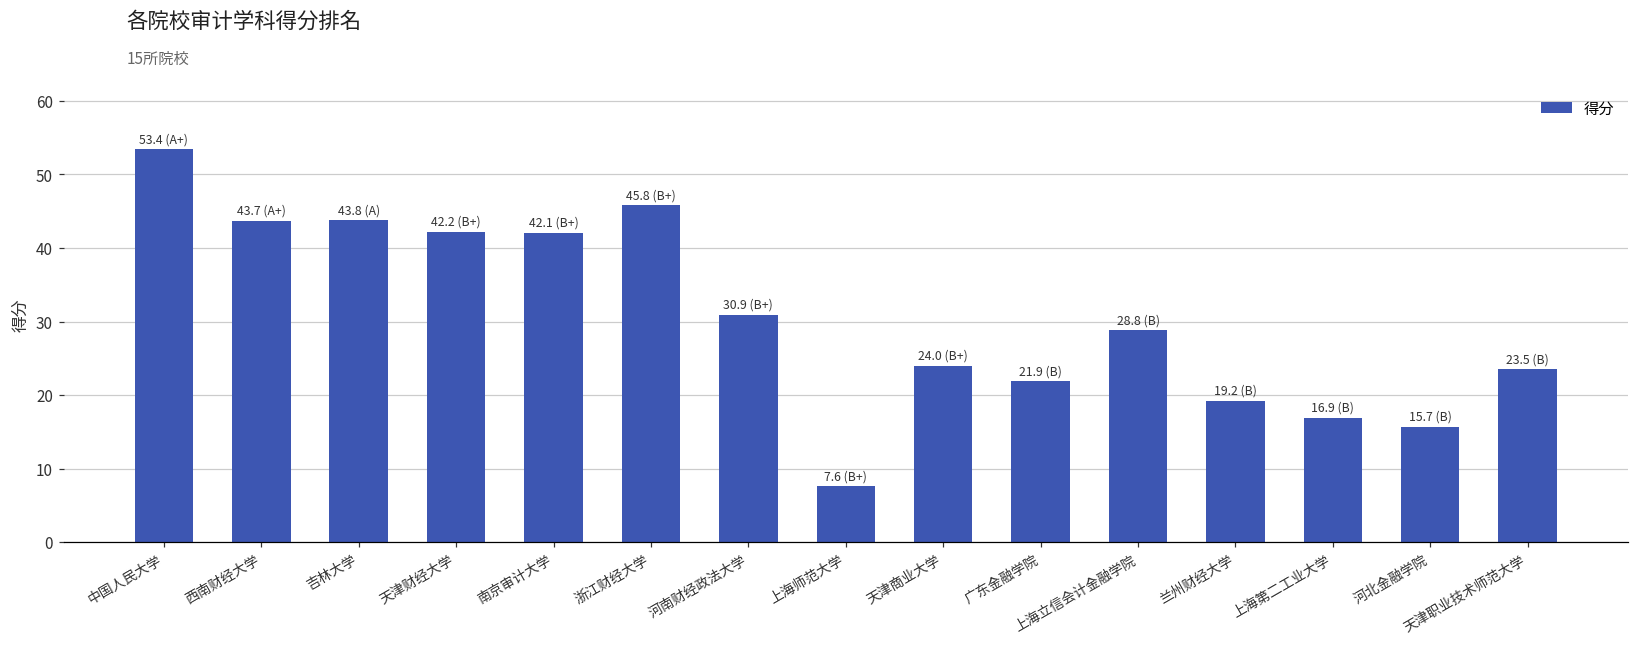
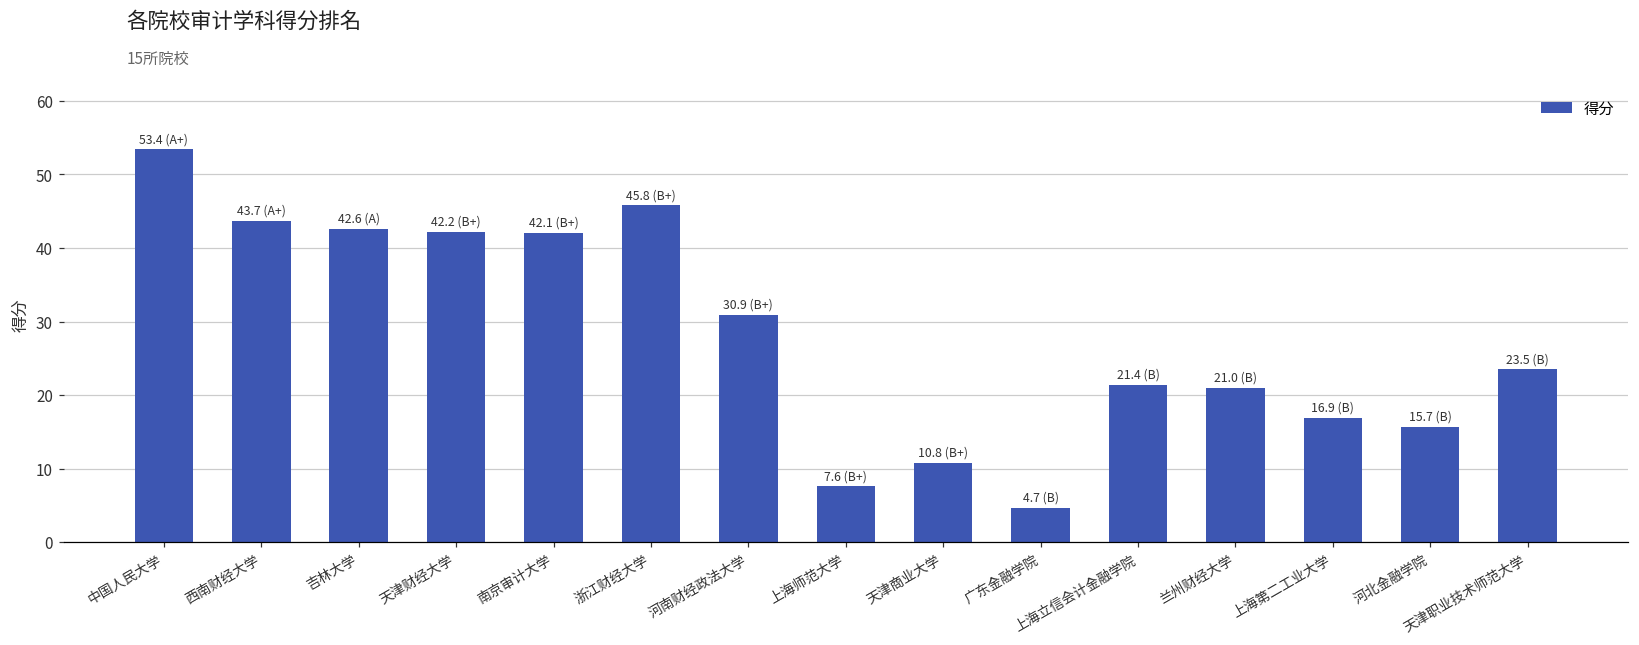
吉林大学: 43.8 -> 42.6
天津商业大学: 24.0 -> 10.8
广东金融学院: 21.9 -> 4.7
上海立信会计金融学院: 28.8 -> 21.4
兰州财经大学: 19.2 -> 21.0
